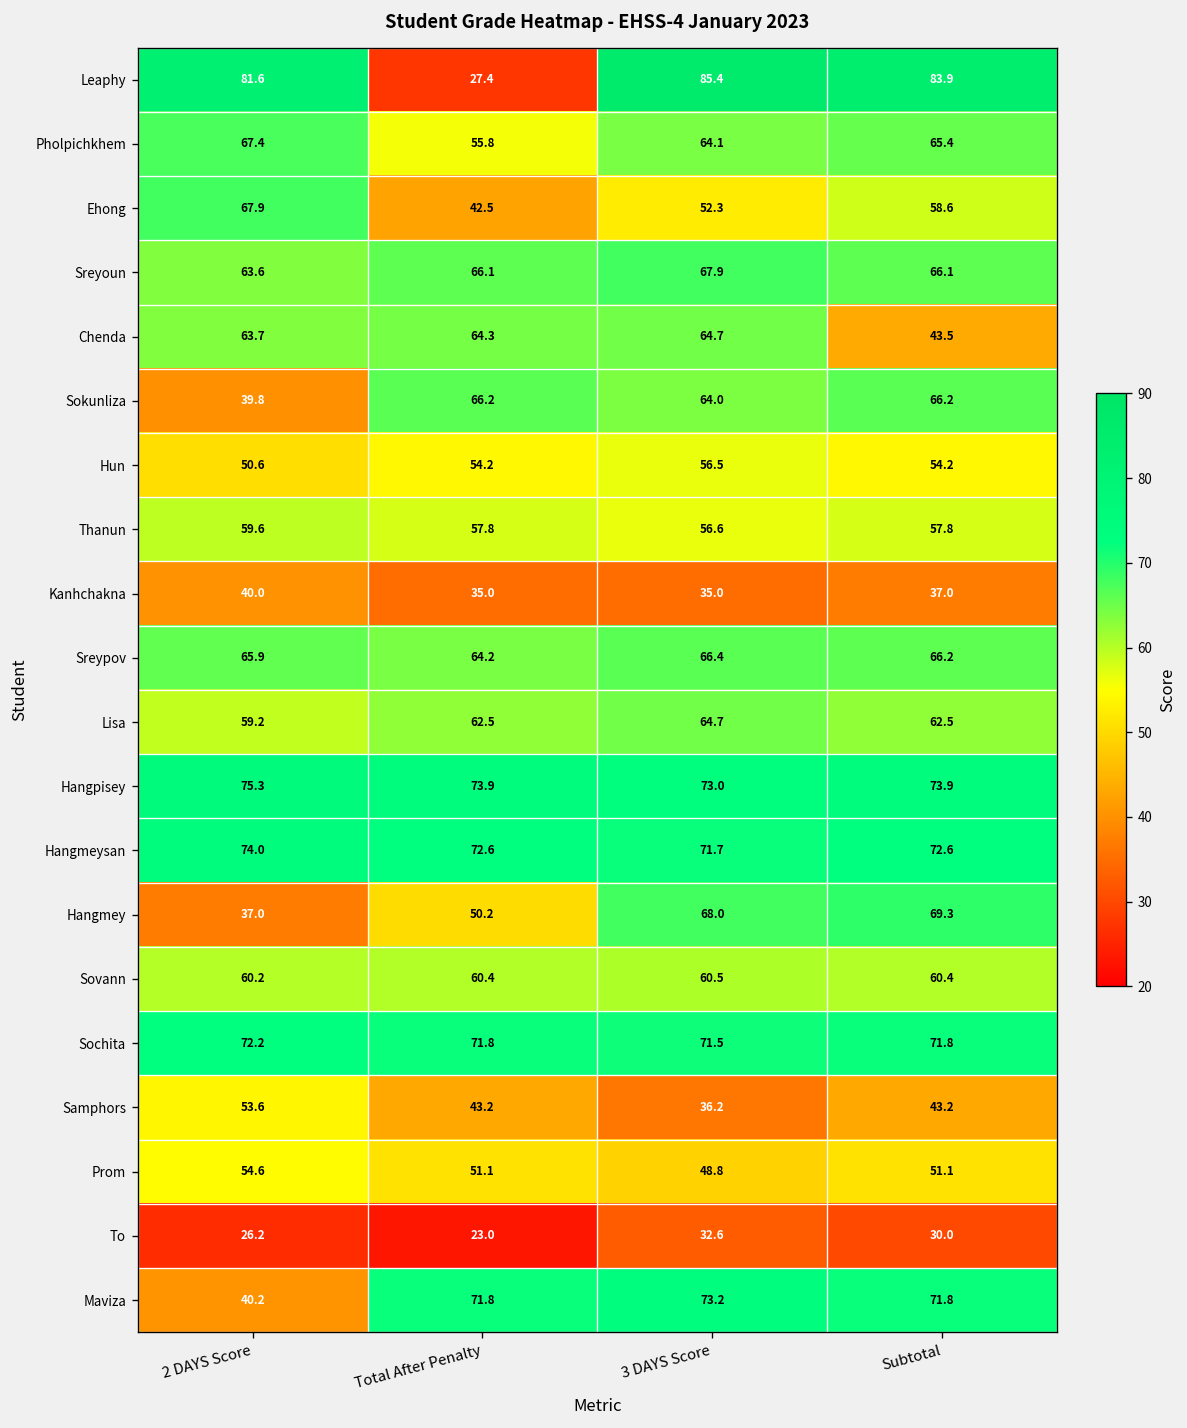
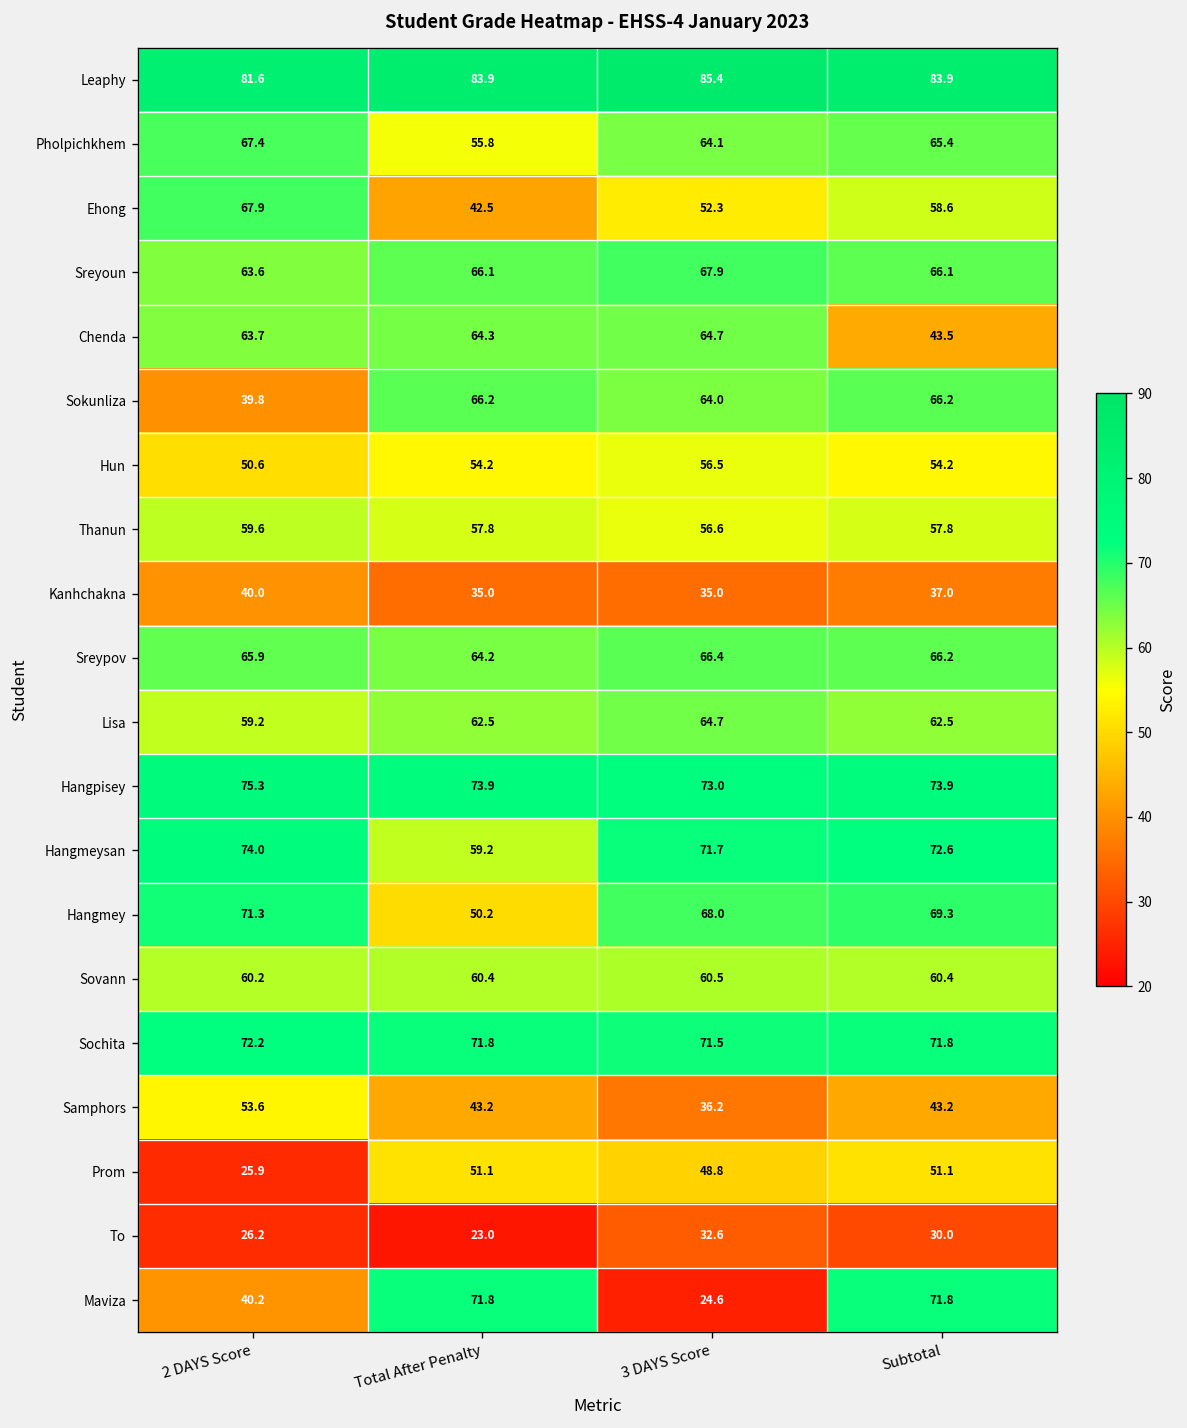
Leaphy, Total After Penalty: 27.4 -> 83.9
Hangmeysan, Total After Penalty: 72.6 -> 59.2
Hangmey, 2 DAYS Score: 37.0 -> 71.3
Prom, 2 DAYS Score: 54.6 -> 25.9
Maviza, 3 DAYS Score: 73.2 -> 24.6
